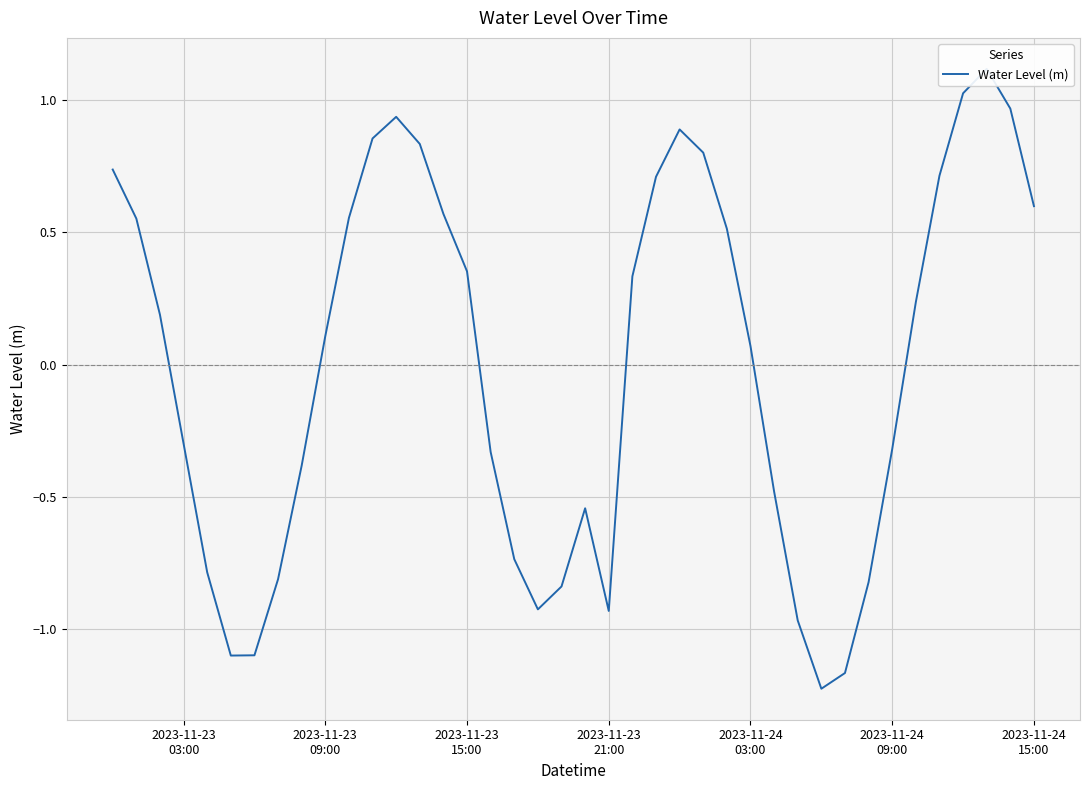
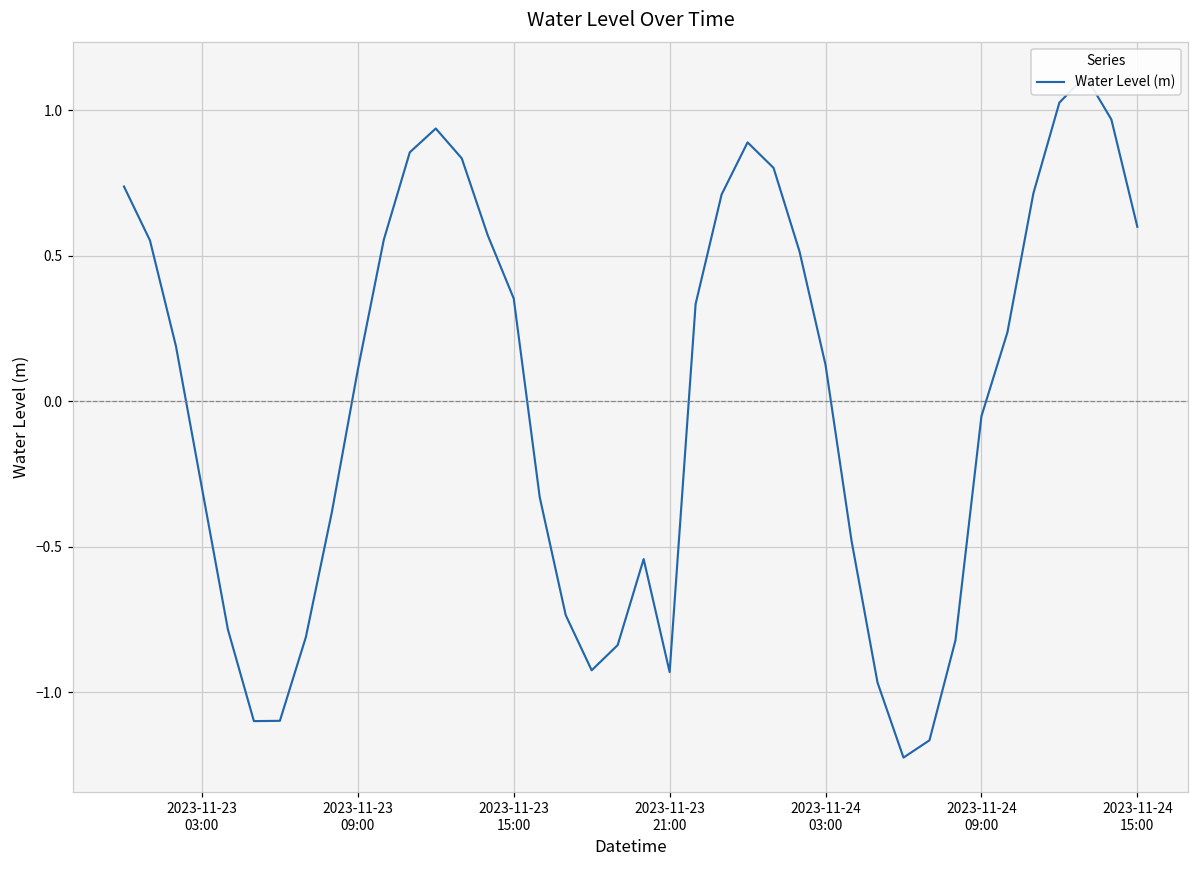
2023-11-24 03:00: 0.07 -> 0.12
2023-11-24 09:00: -0.32 -> -0.05
